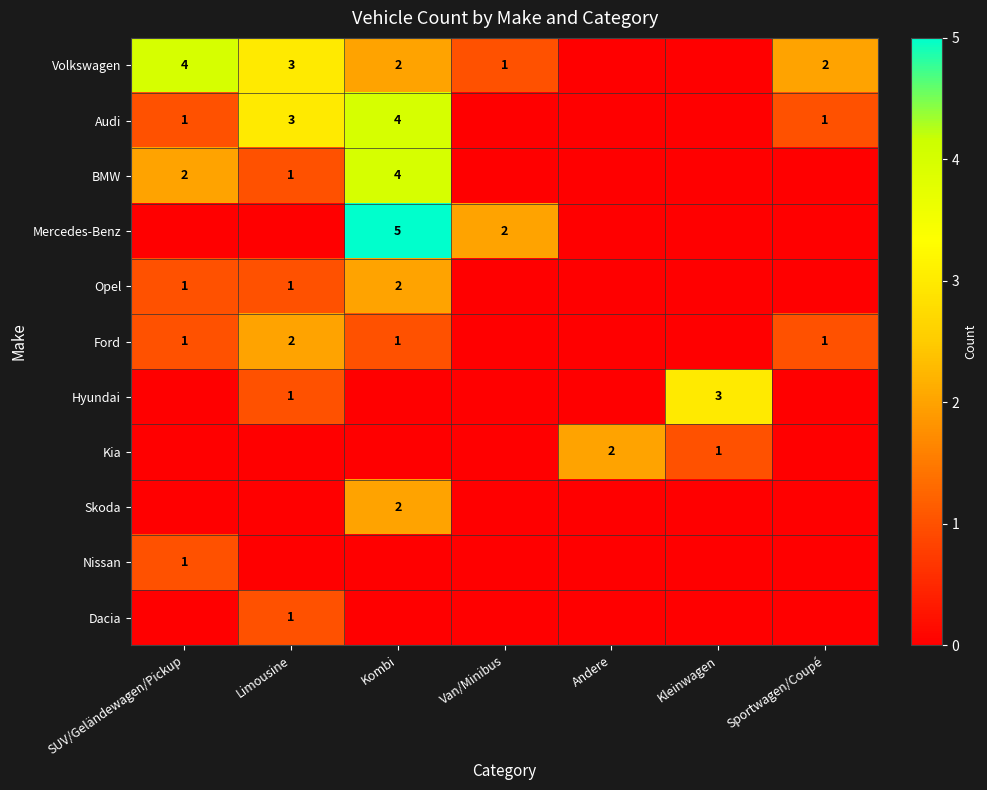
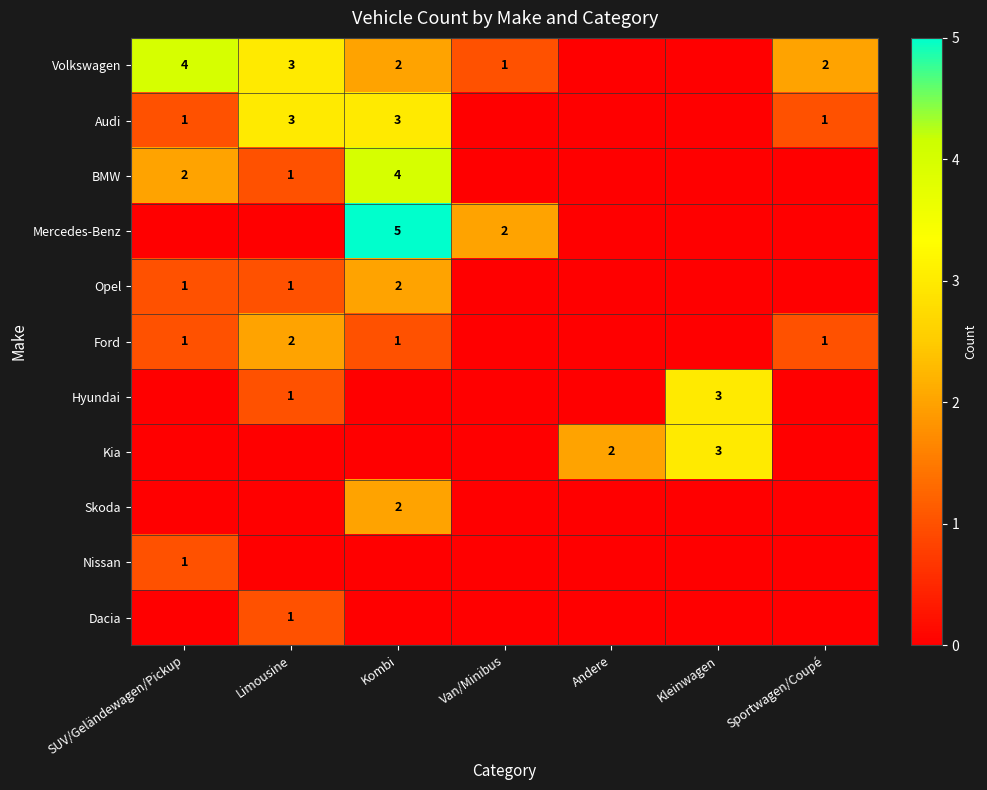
Audi, Kombi: 4 -> 3
Kia, Kleinwagen: 1 -> 3
